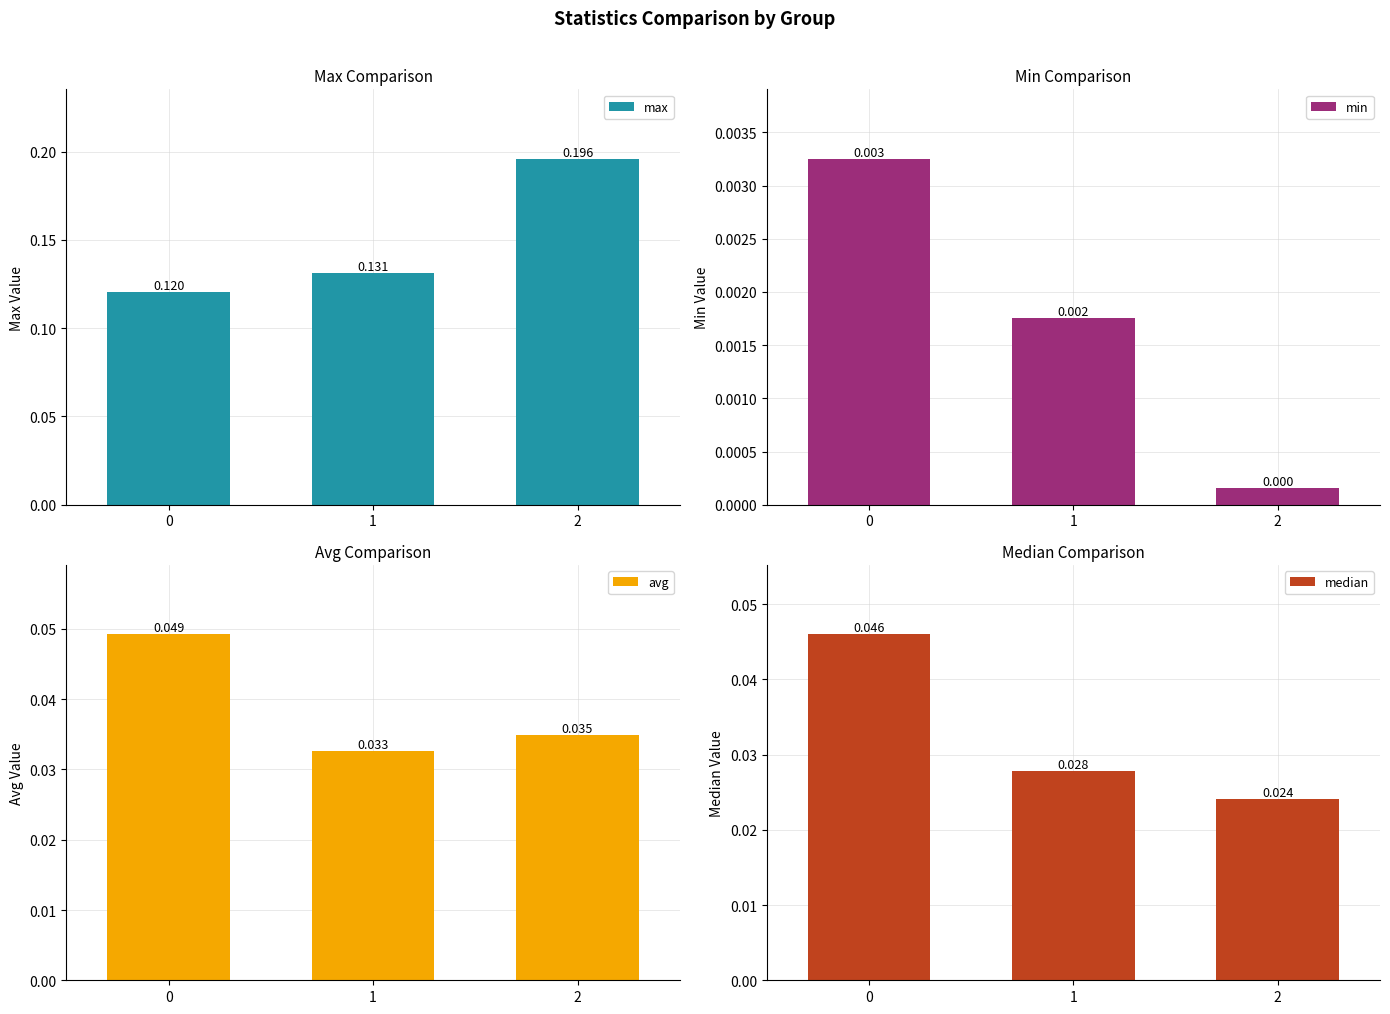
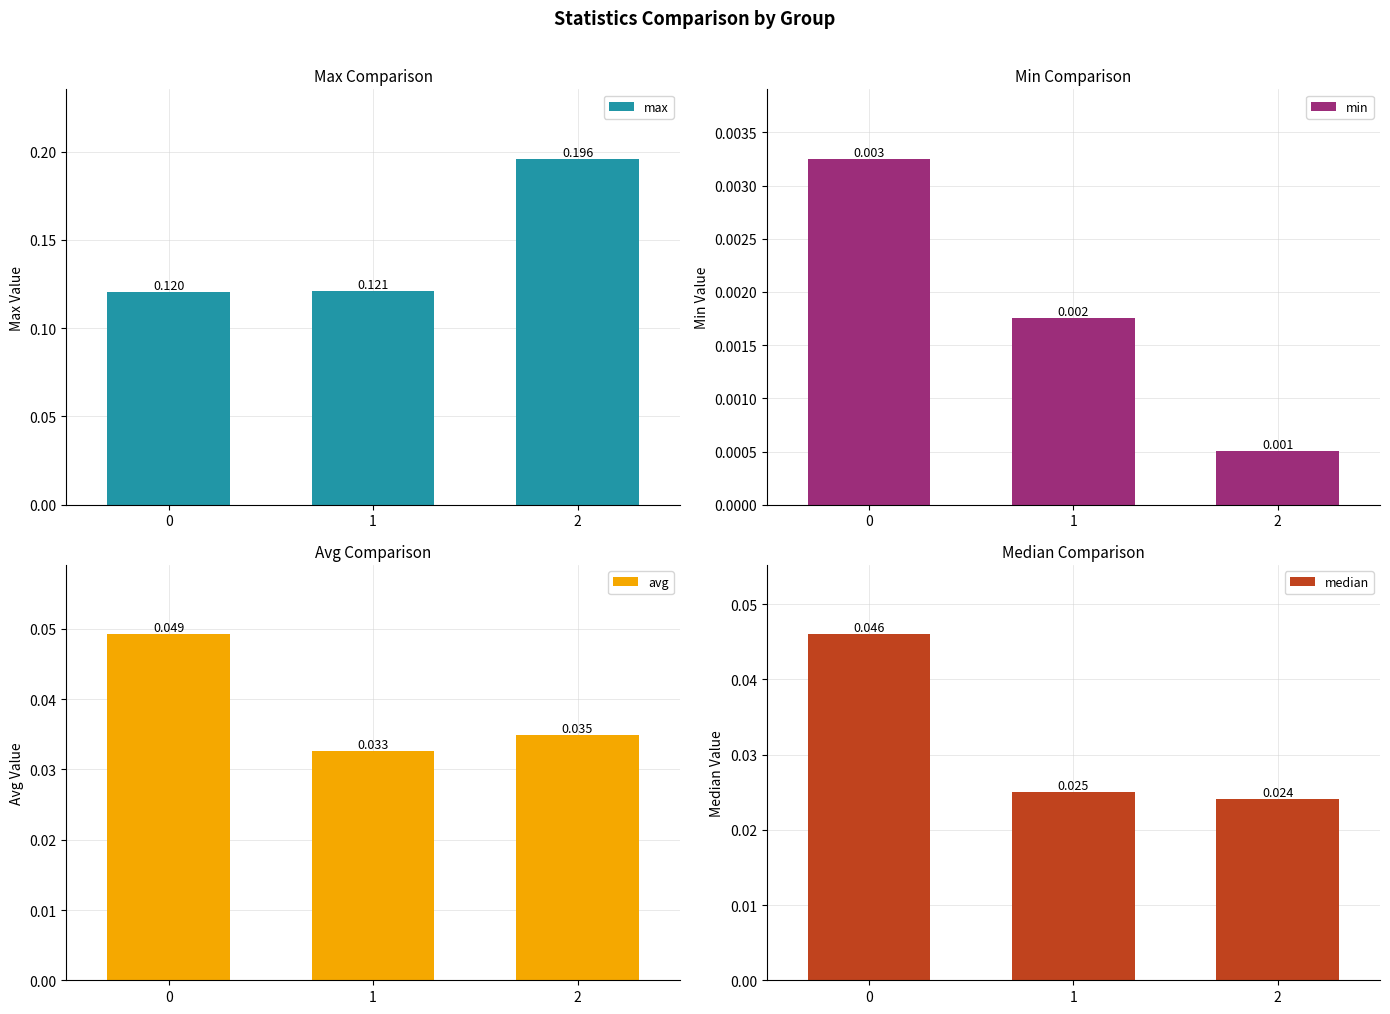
Max Comparison, 1: 0.131 -> 0.121
Min Comparison, 2: 0.000 -> 0.001
Median Comparison, 1: 0.028 -> 0.025
